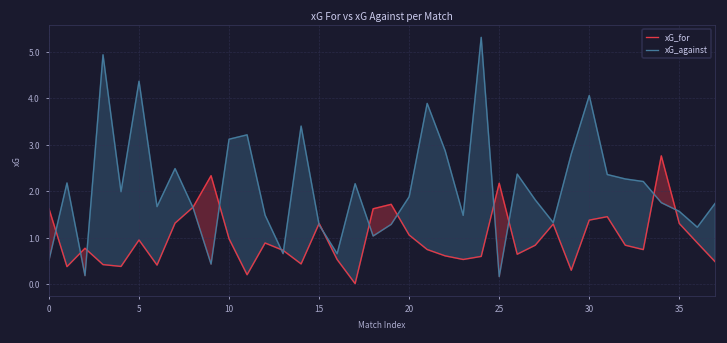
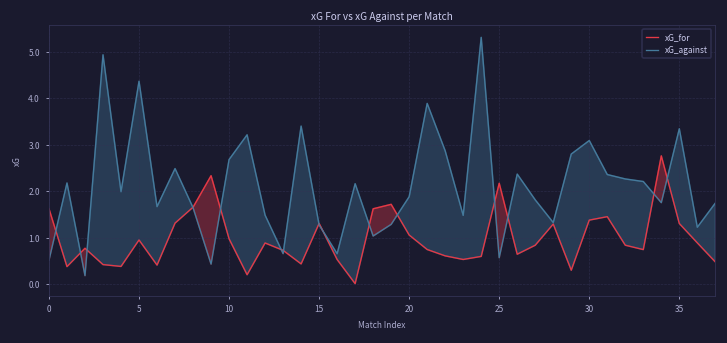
xG_against, 10: 3.1 -> 2.7
xG_against, 25: 0.2 -> 0.6
xG_against, 30: 4.1 -> 3.1
xG_against, 35: 1.6 -> 3.3
